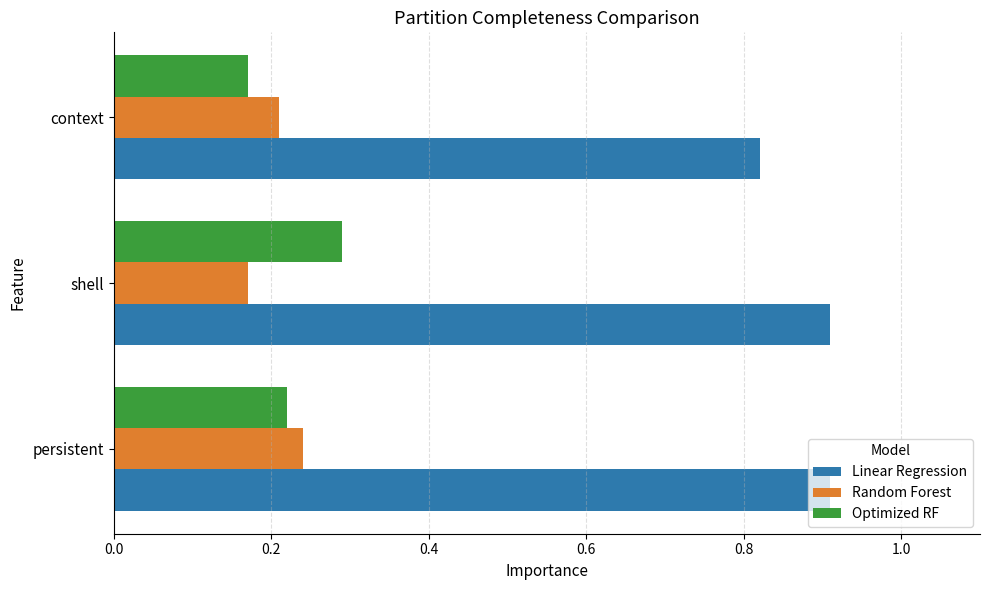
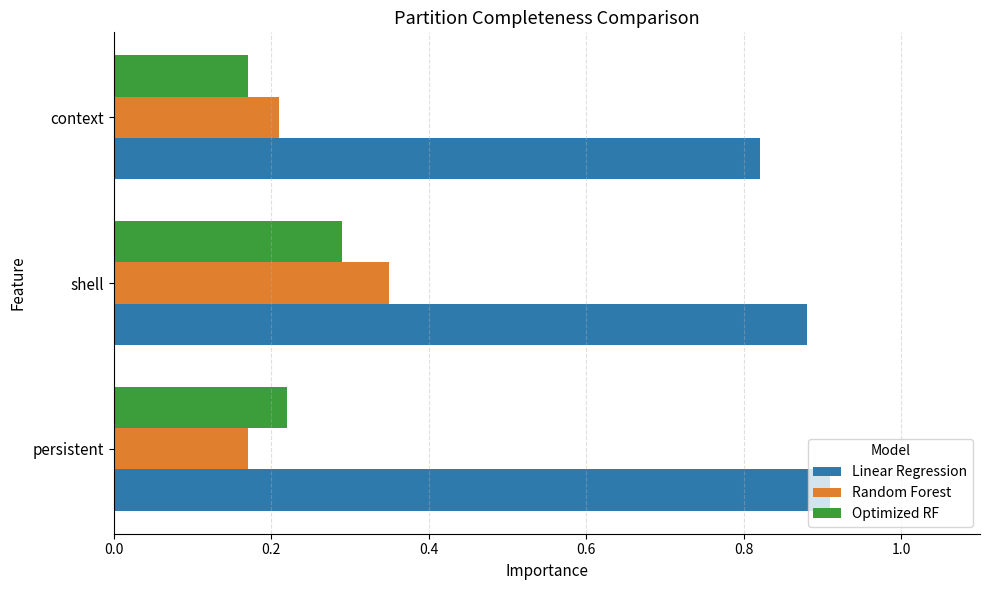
Random Forest, shell: 0.17 -> 0.35
Linear Regression, shell: 0.91 -> 0.88
Random Forest, persistent: 0.24 -> 0.17
